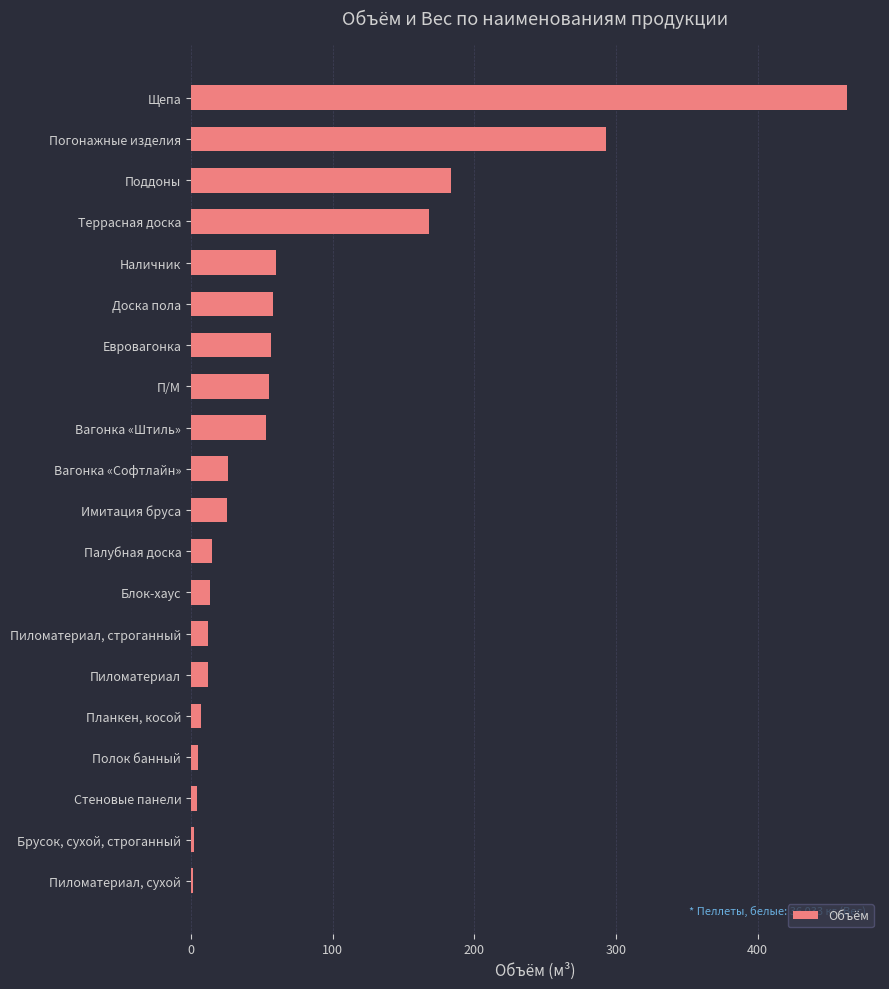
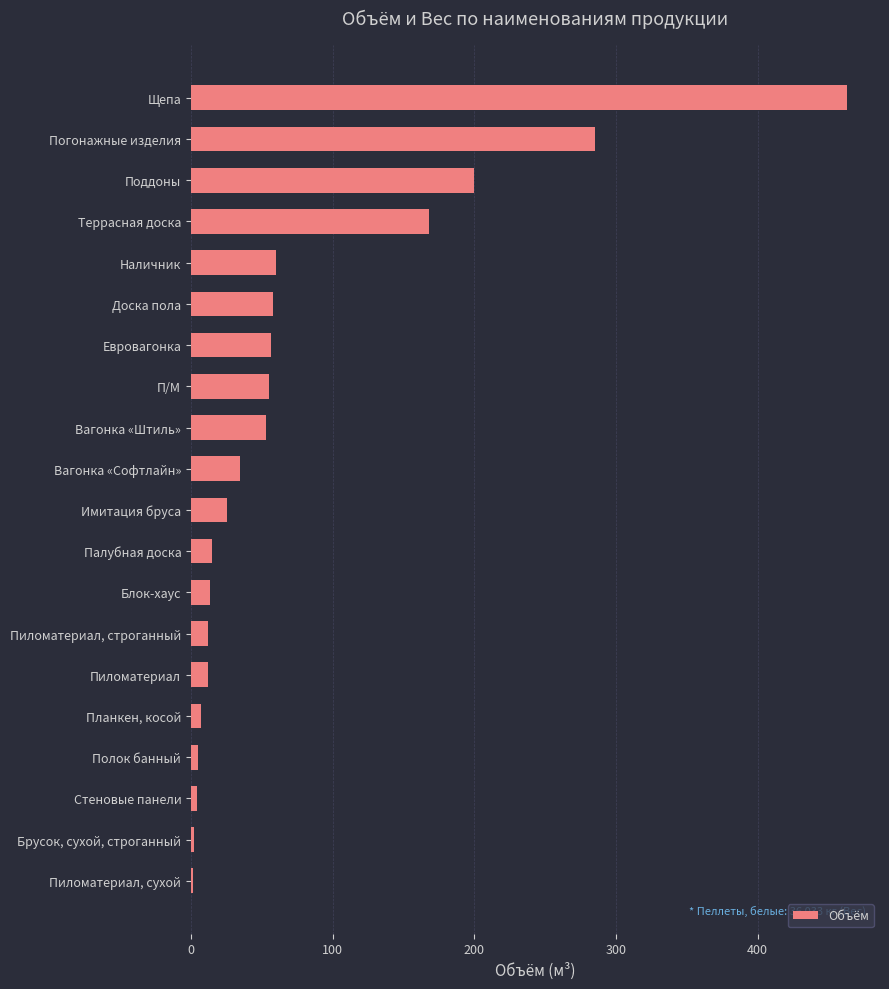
Погонажные изделия: 293 -> 285
Поддоны: 183 -> 200
Вагонка «Софтлайн»: 26 -> 35
